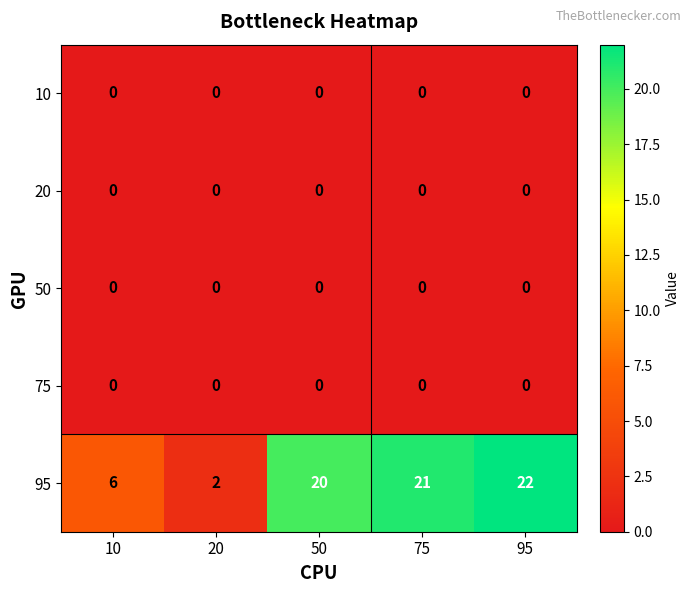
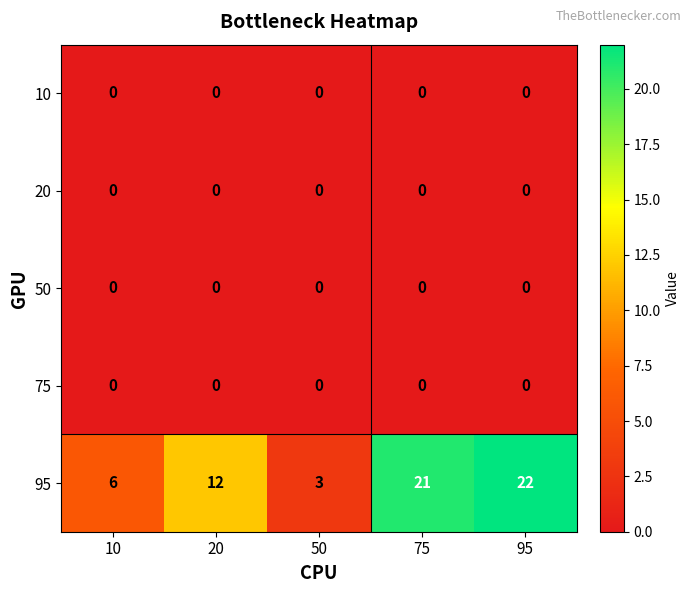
95, 20: 2 -> 12
95, 50: 20 -> 3
